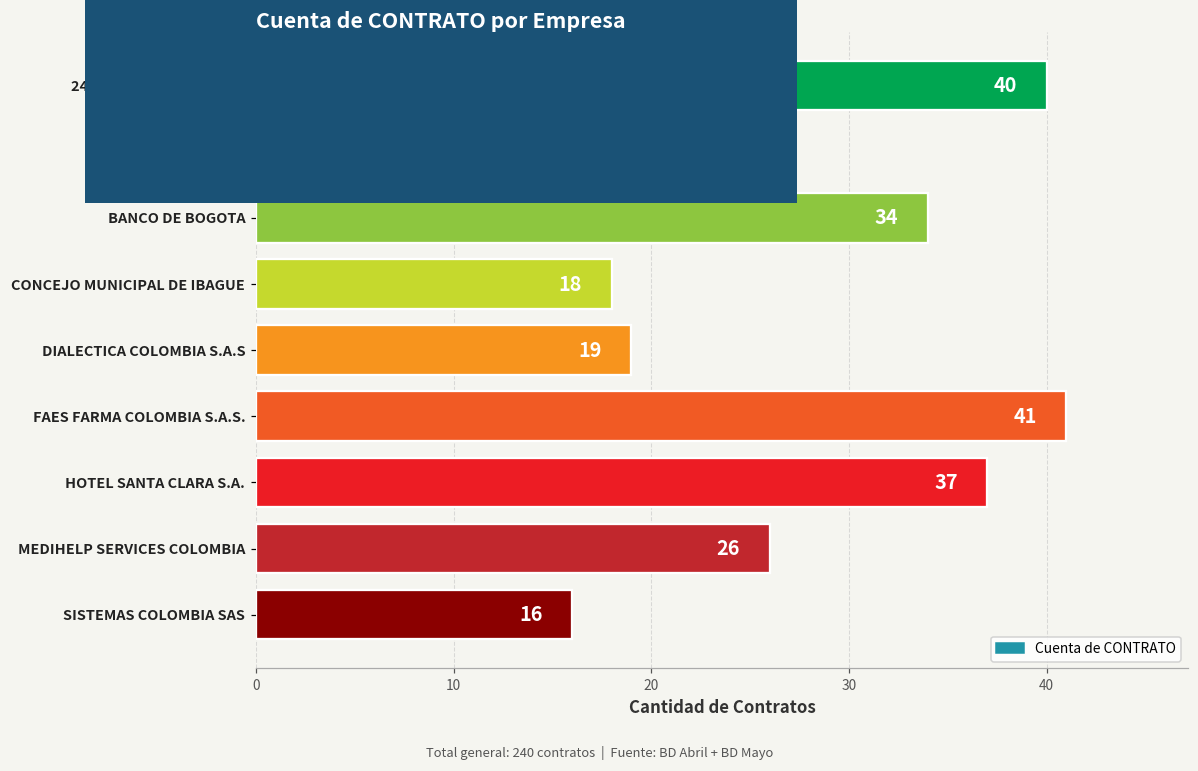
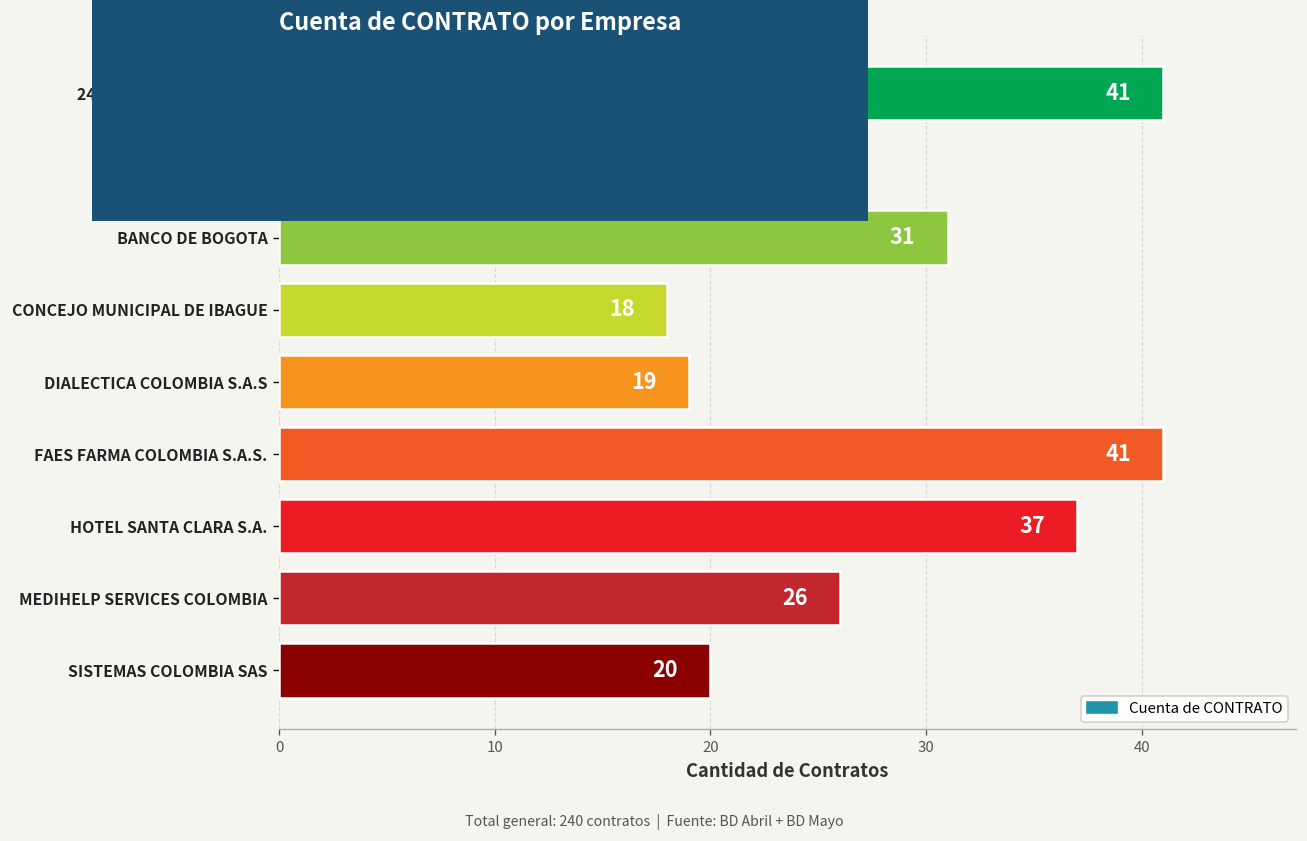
24-7 INTOUCH COL S.A.S: 40 -> 41
BANCO DE BOGOTA: 34 -> 31
SISTEMAS COLOMBIA SAS: 16 -> 20
